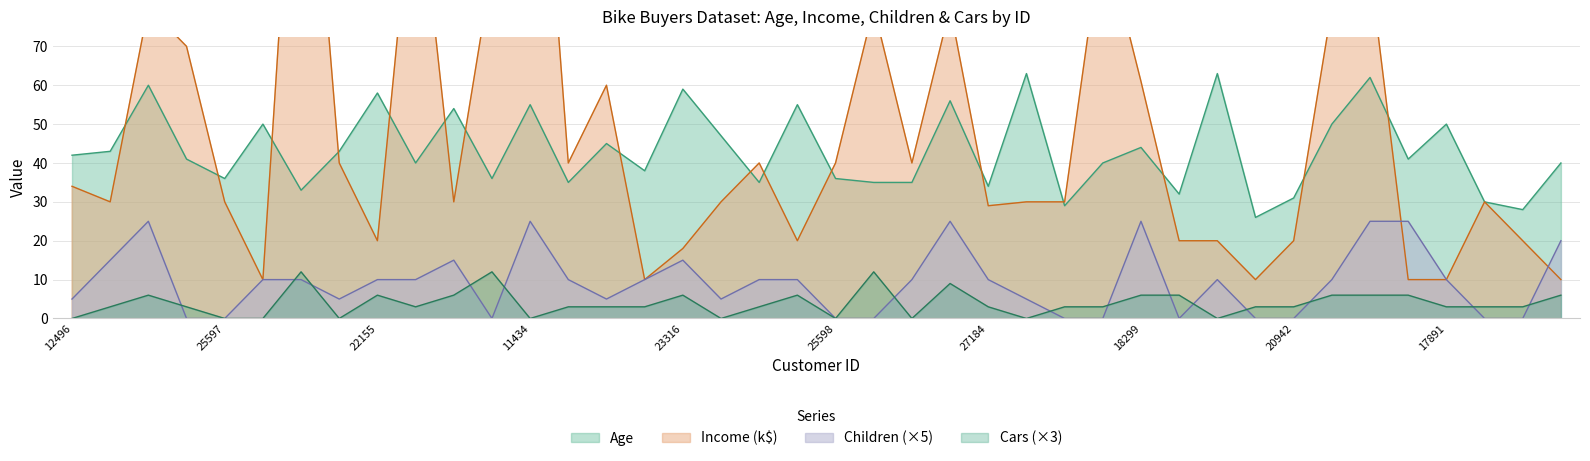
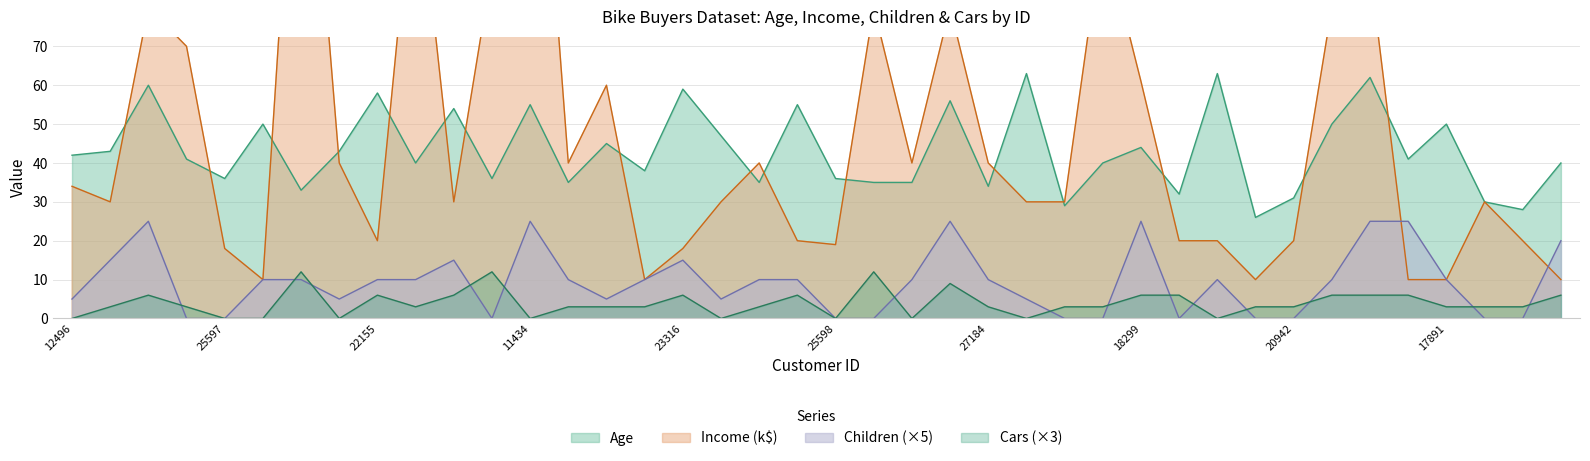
Income (k$), 25597: 30 -> 18
Income (k$), 25598: 40 -> 19
Income (k$), 27184: 29 -> 40
